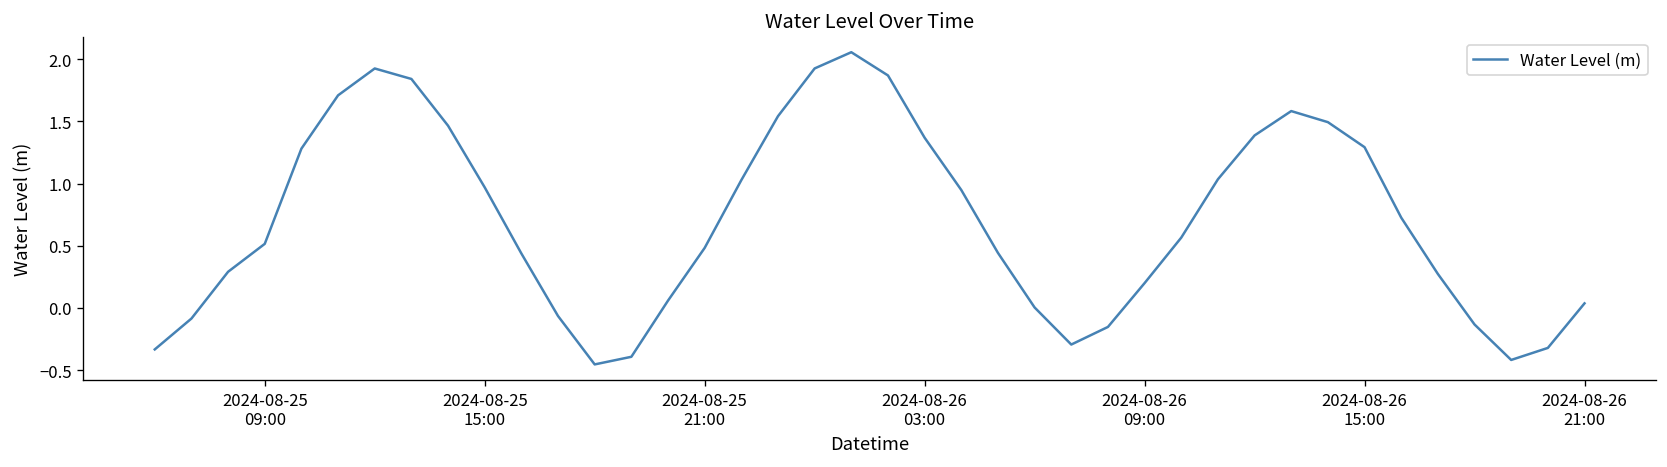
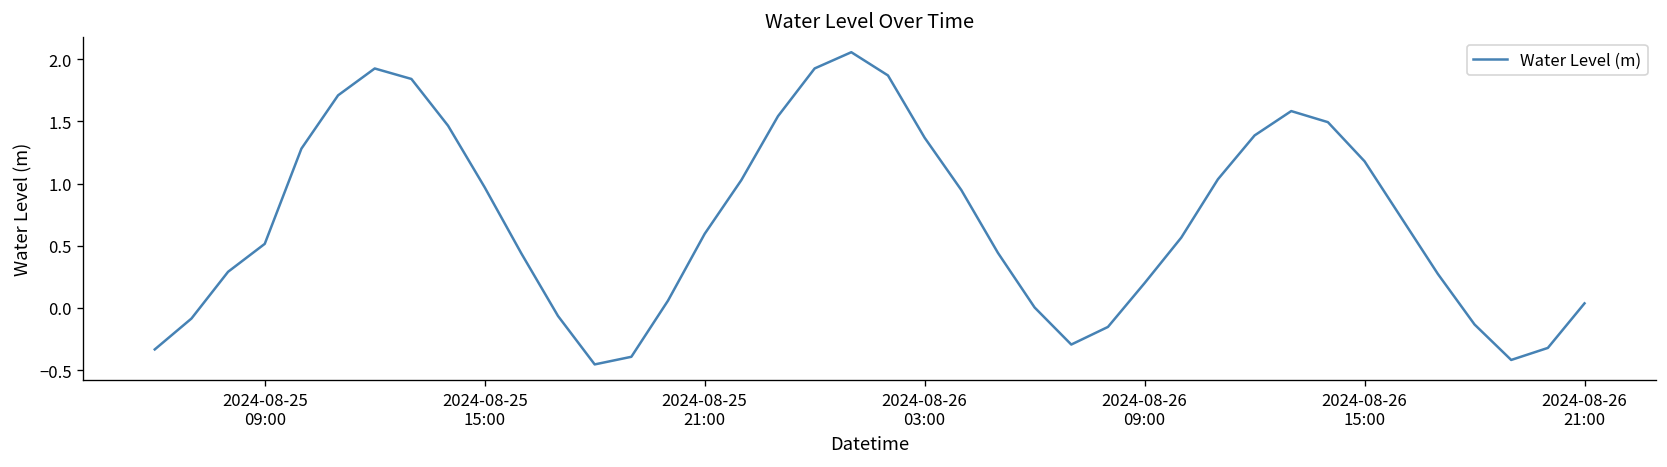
2024-08-25 21:00: 0.48 -> 0.60
2024-08-26 15:00: 1.29 -> 1.18
